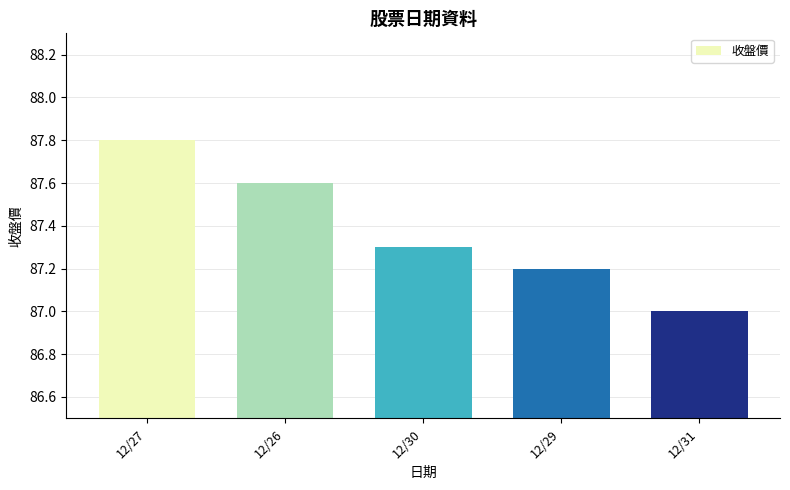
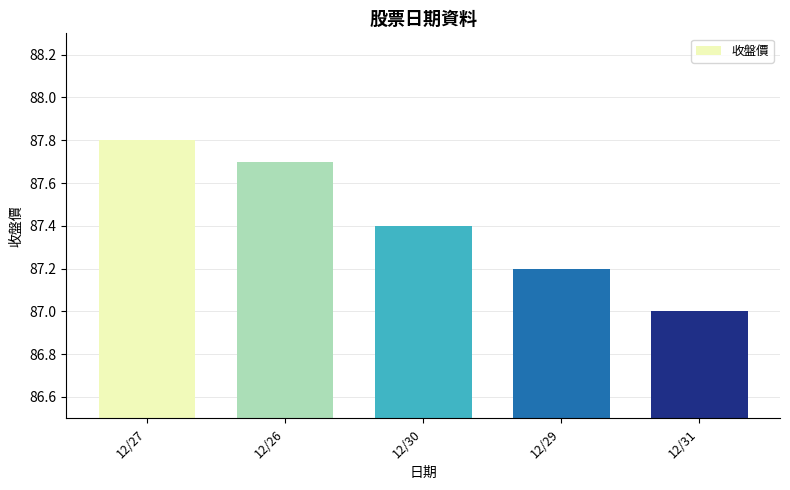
12/26: 87.6 -> 87.7
12/30: 87.3 -> 87.4
